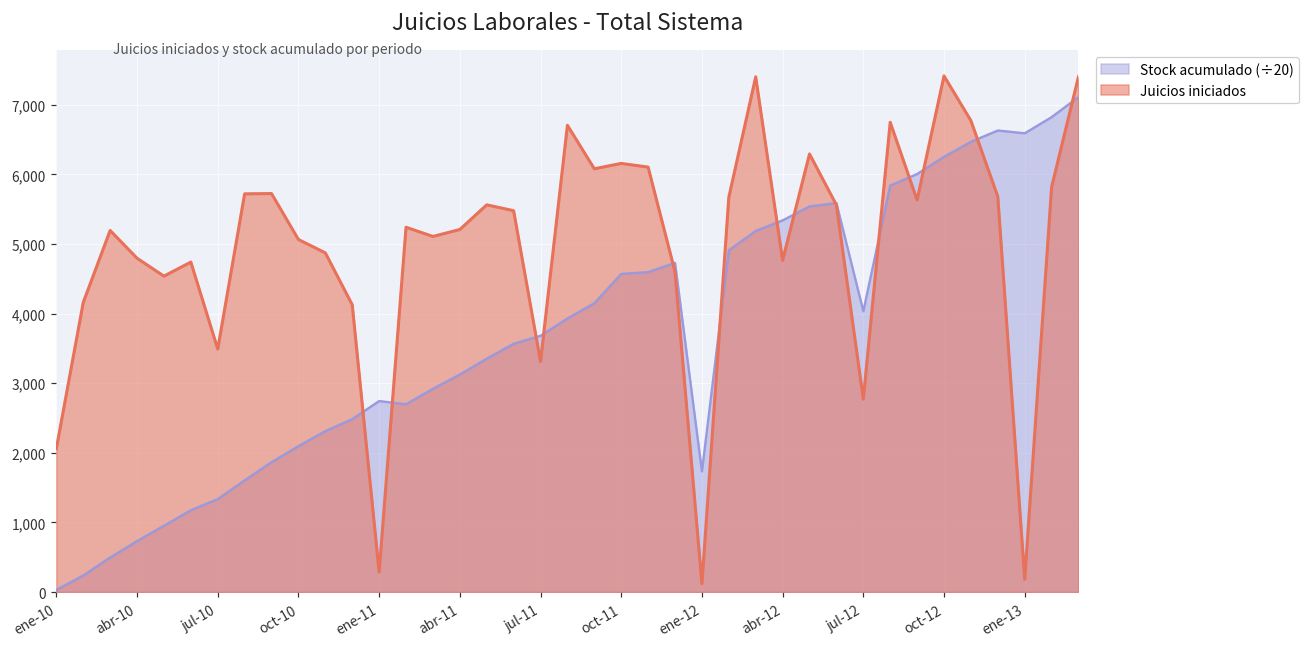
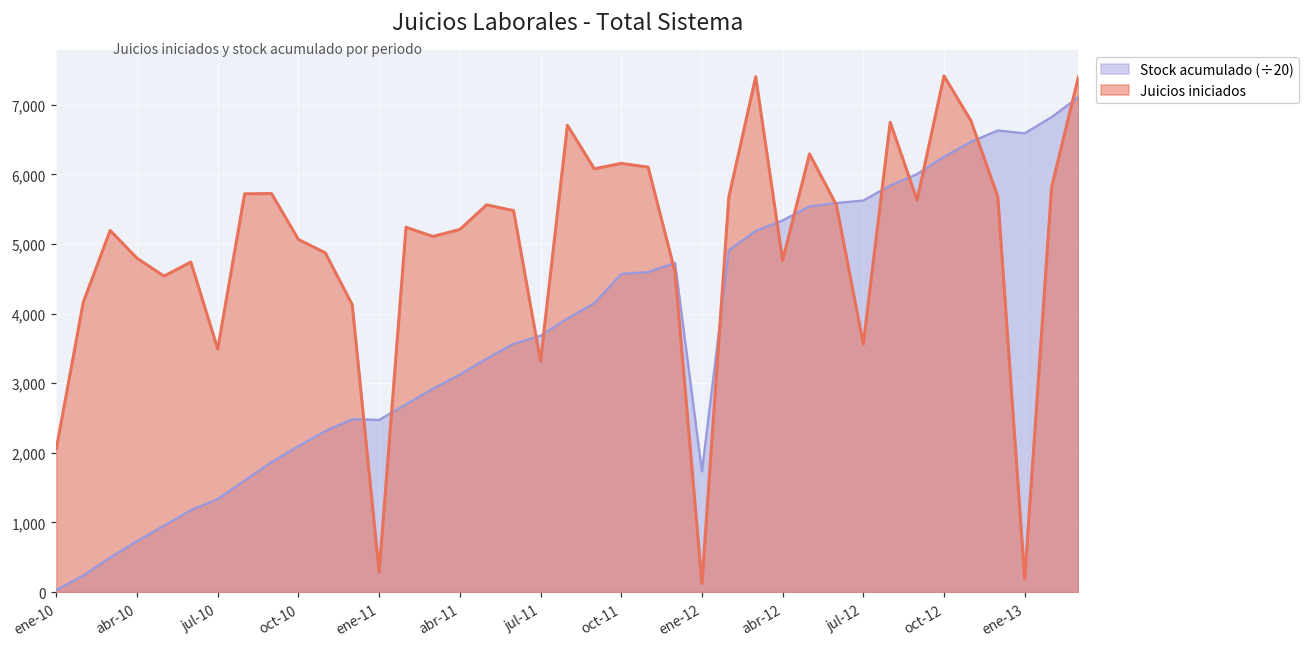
Stock acumulado (÷20), ene-11: 2,700 -> 2,500
Stock acumulado (÷20), jul-12: 4,000 -> 5,600
Juicios iniciados, jul-12: 2,800 -> 3,600
